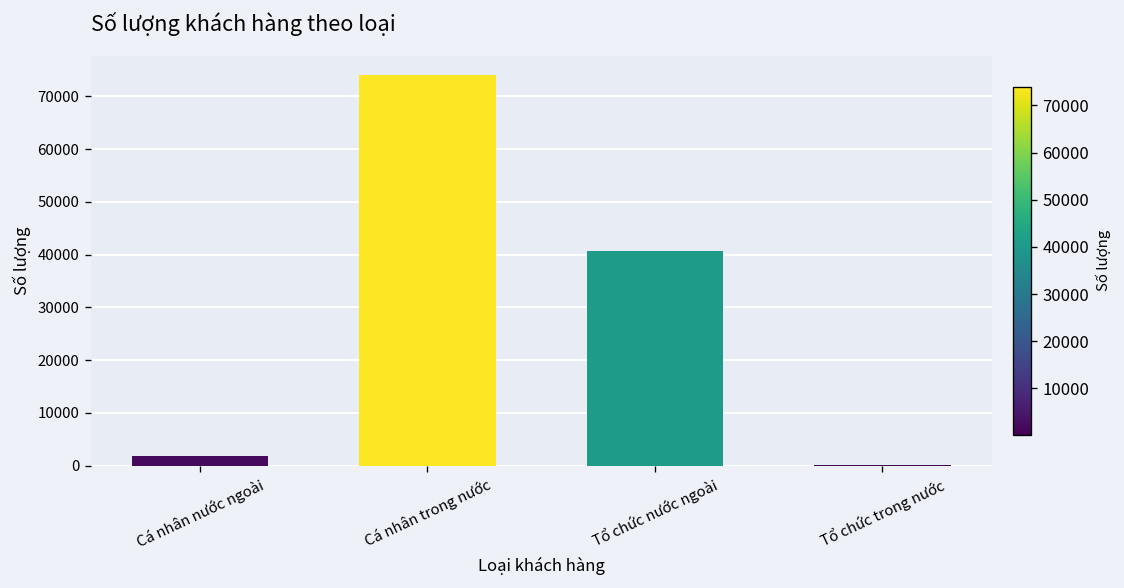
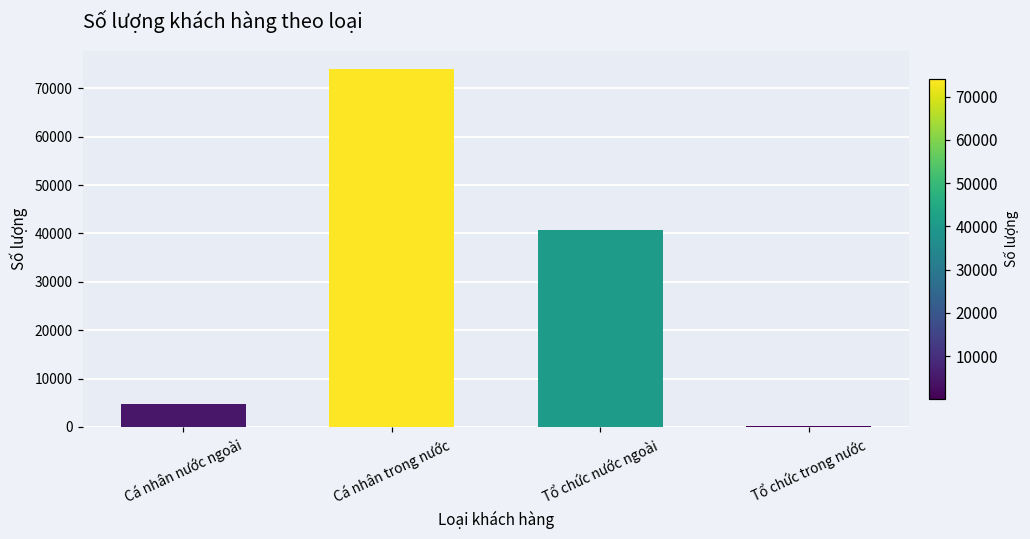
Cá nhân nước ngoài: 2000 -> 5000
